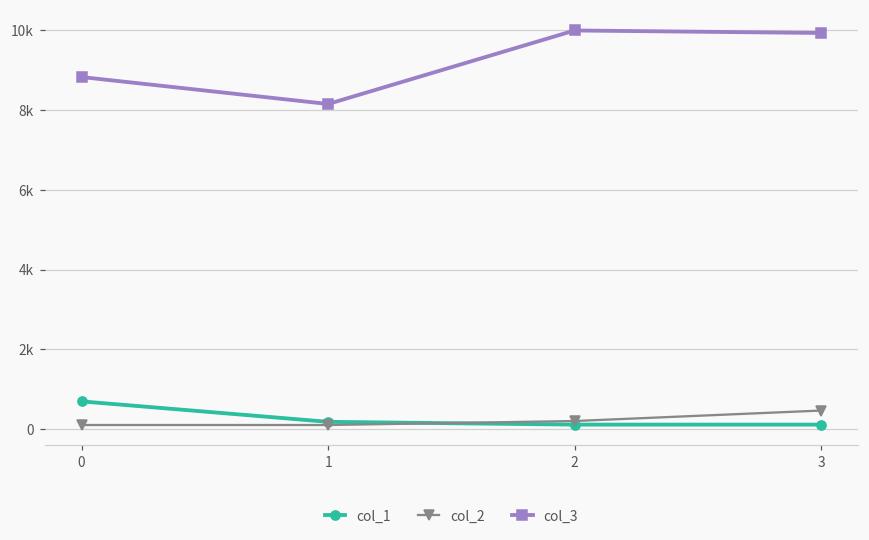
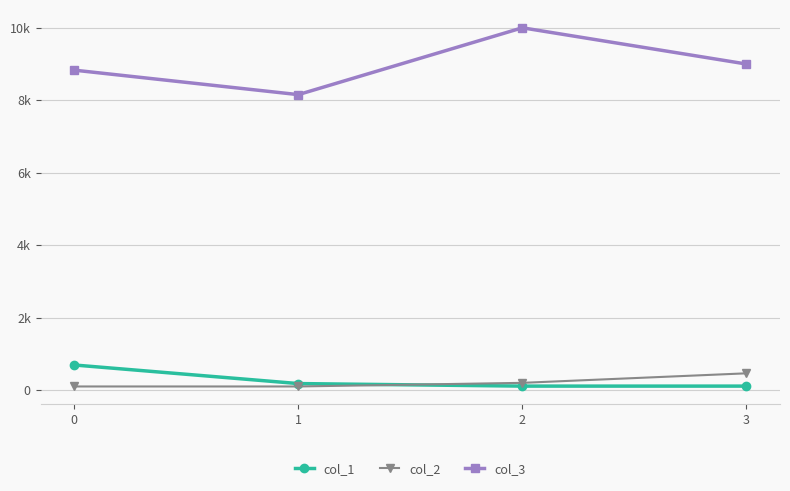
col_3, 3: 9900 -> 9000
